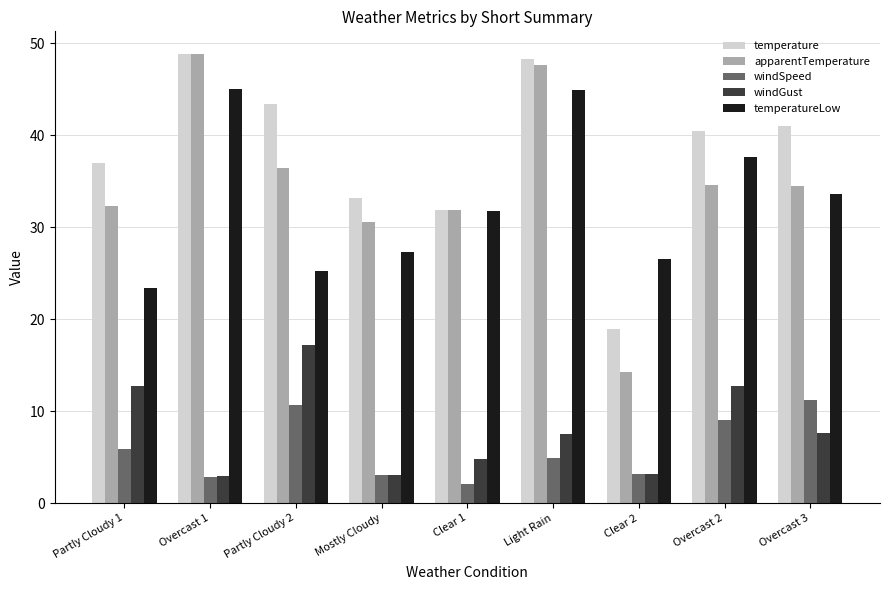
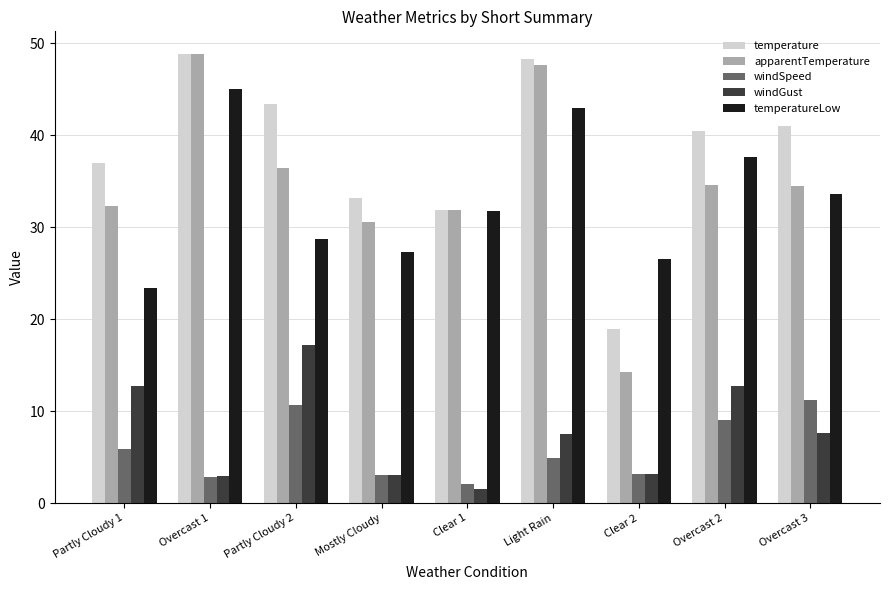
temperatureLow, Partly Cloudy 2: 25 -> 29
windGust, Clear 1: 5 -> 2
temperatureLow, Light Rain: 45 -> 43
